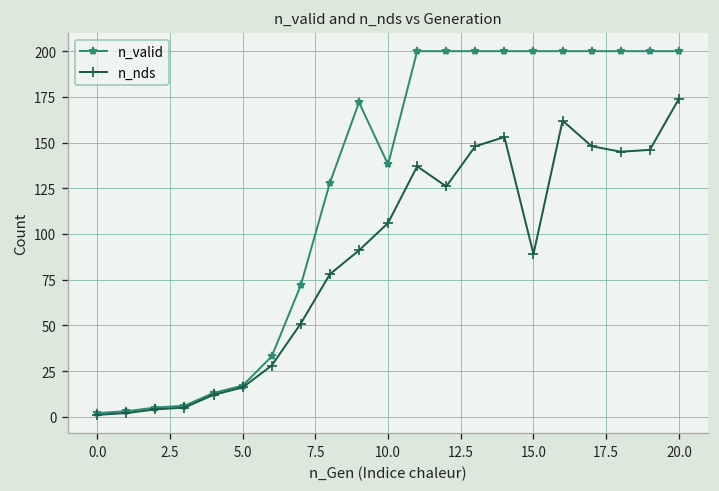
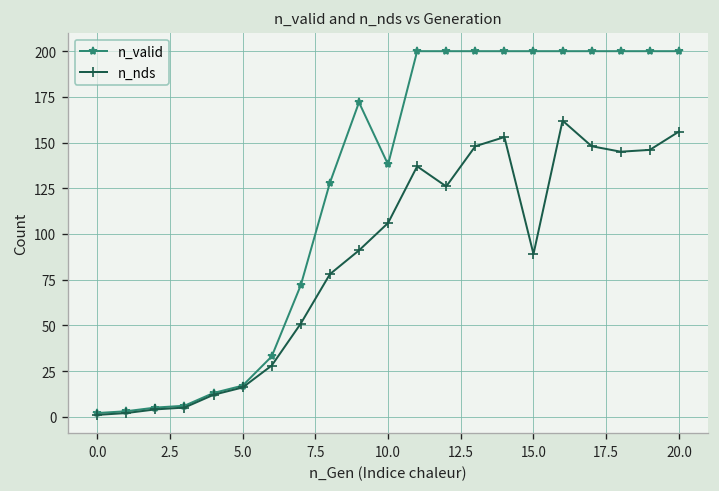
n_nds, 20.0: 174 -> 156
